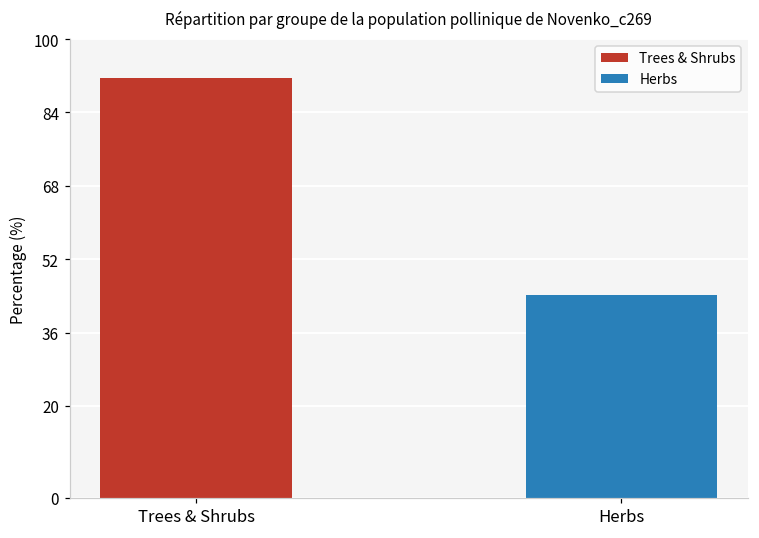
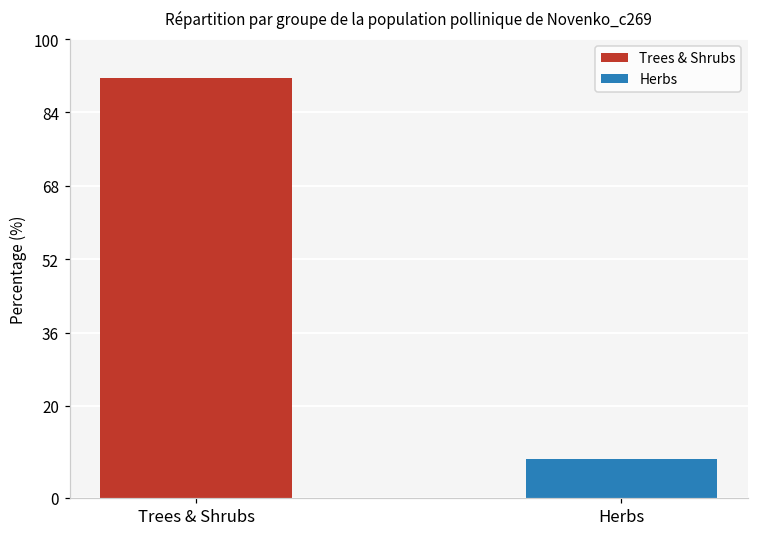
Herbs: 44 -> 9
